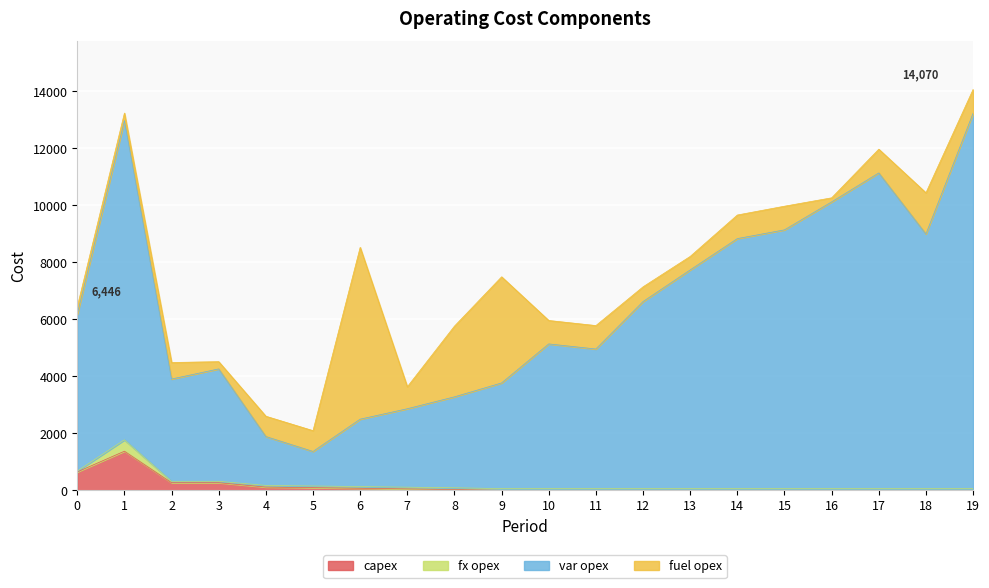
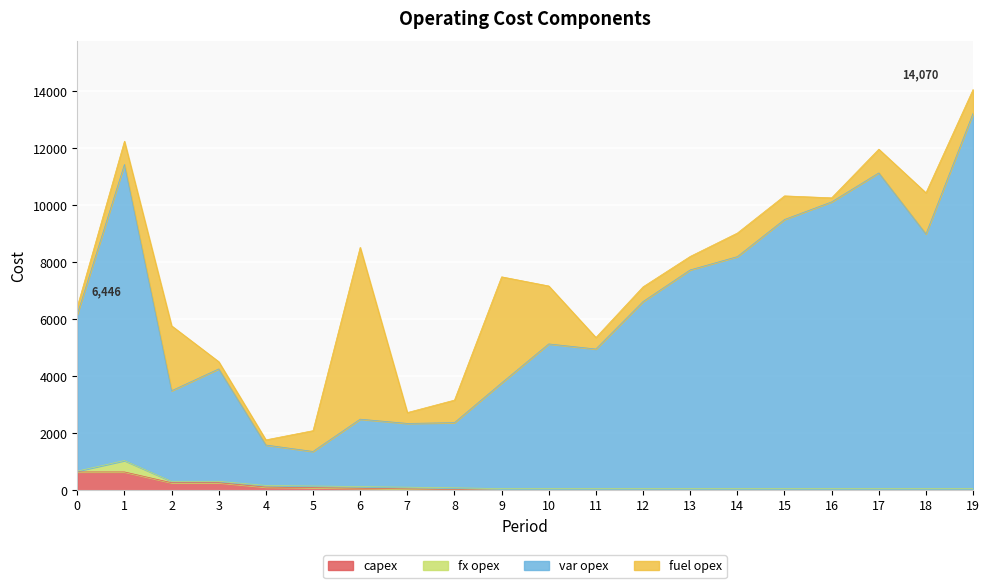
capex, 1: 1400 -> 600
var opex, 1: 11200 -> 10400
fuel opex, 1: 300 -> 800
var opex, 2: 3600 -> 3200
fuel opex, 2: 600 -> 2300
var opex, 4: 1700 -> 1400
fuel opex, 4: 700 -> 200
var opex, 7: 2800 -> 2200
fuel opex, 7: 800 -> 400
var opex, 8: 3200 -> 2300
fuel opex, 8: 2500 -> 800
fuel opex, 10: 800 -> 2000
fuel opex, 11: 800 -> 400
var opex, 14: 8800 -> 8100
var opex, 15: 9100 -> 9400
